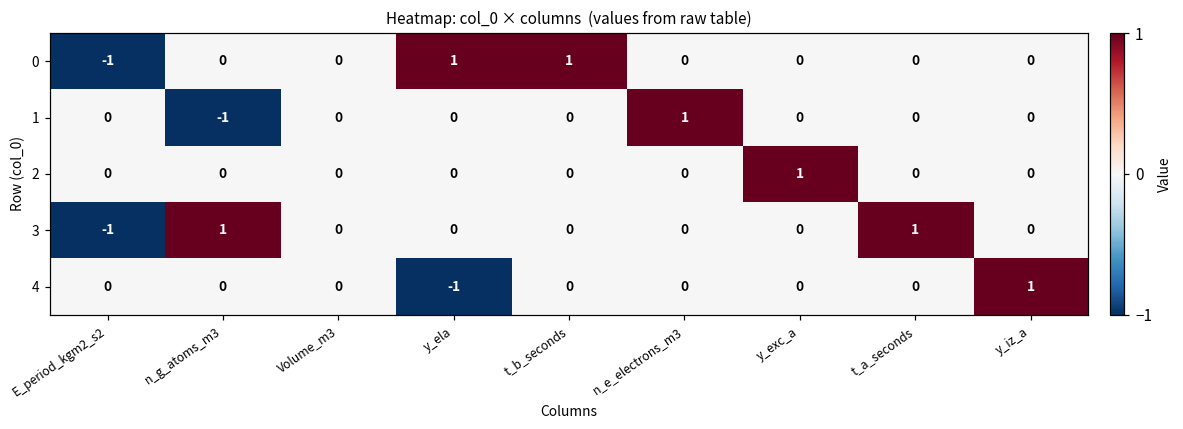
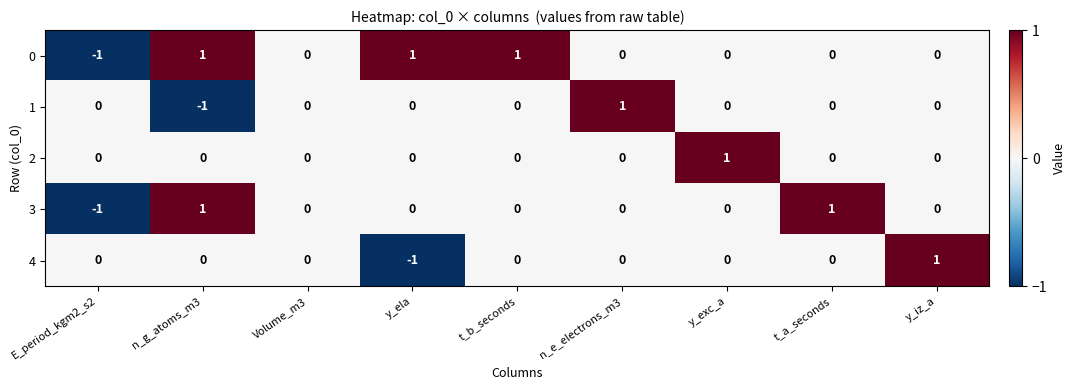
0, n_g_atoms_m3: 0 -> 1
